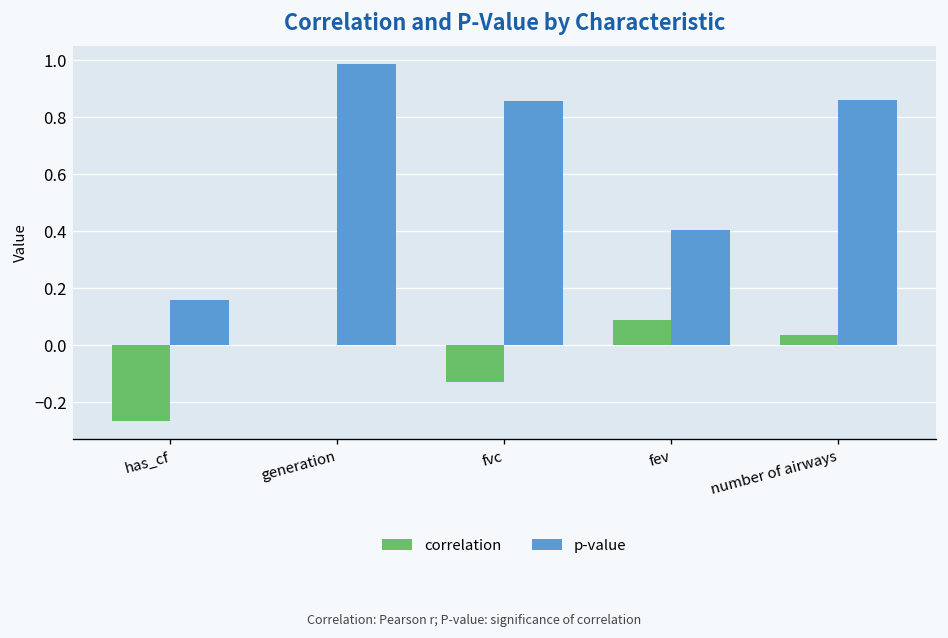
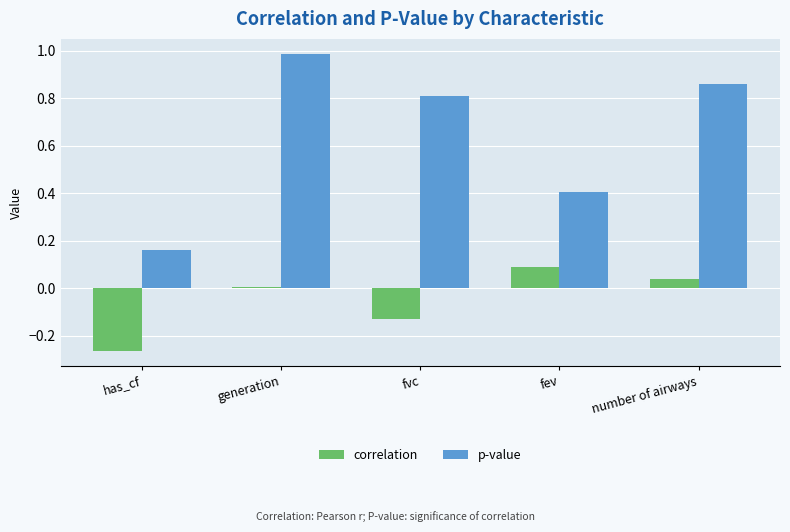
p-value, fvc: 0.86 -> 0.81
